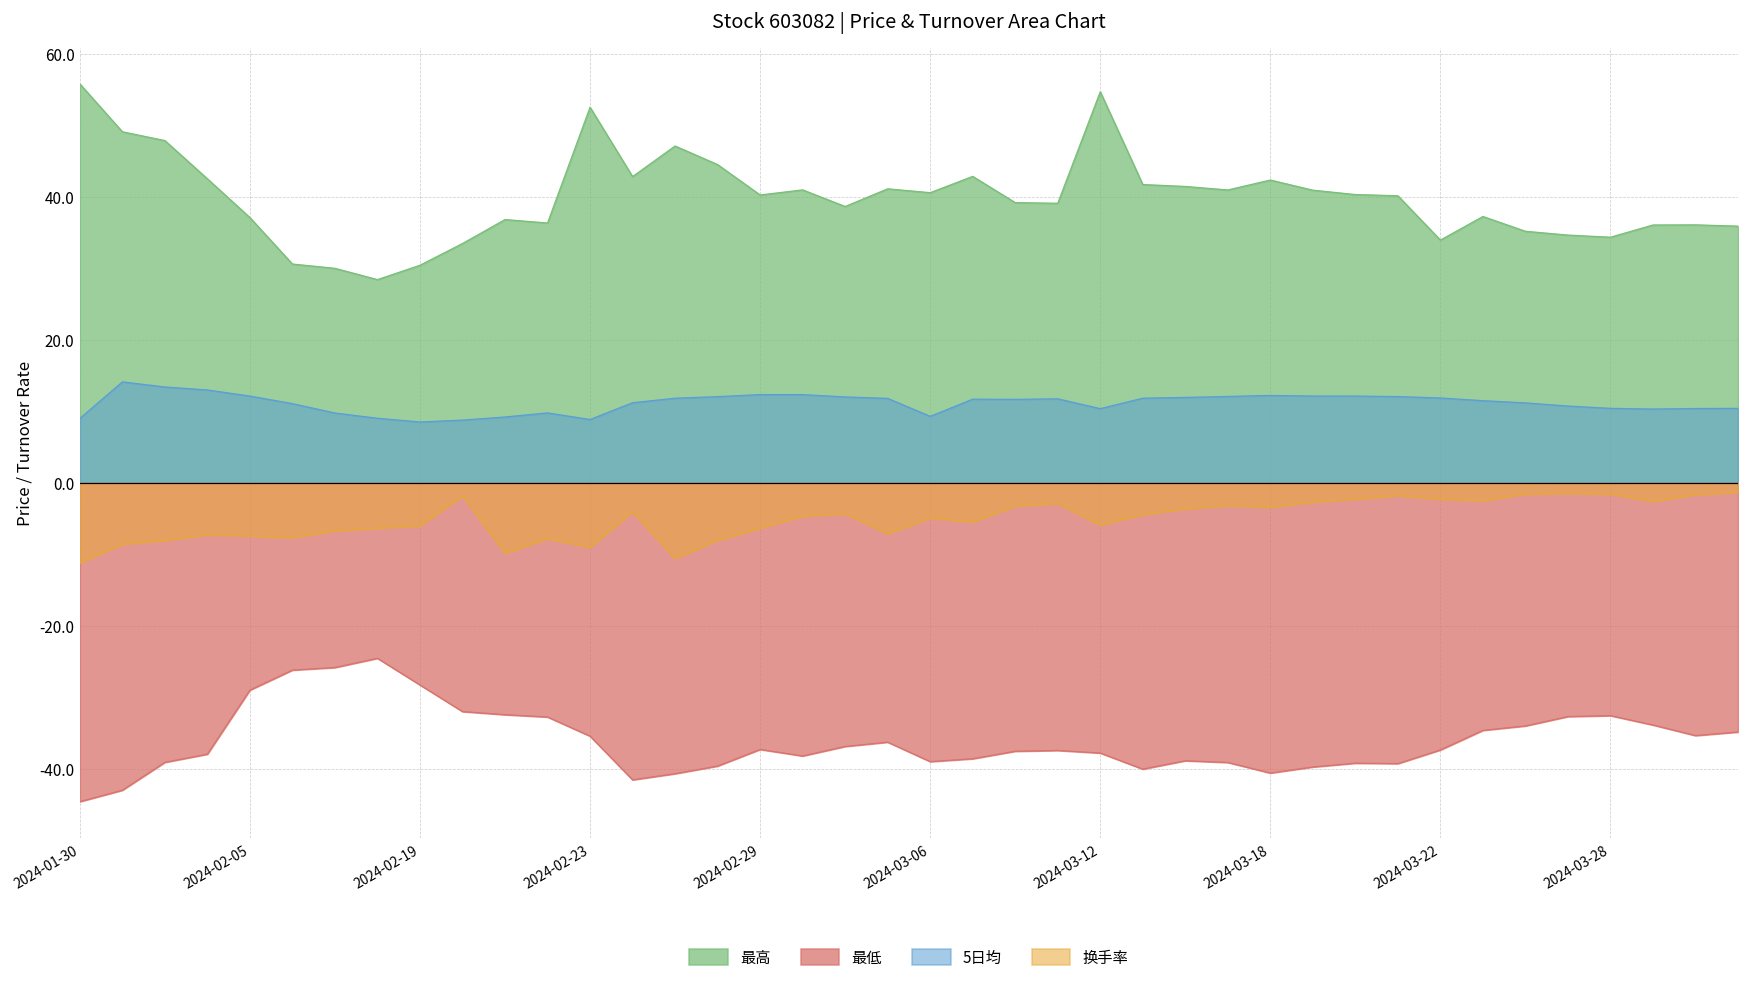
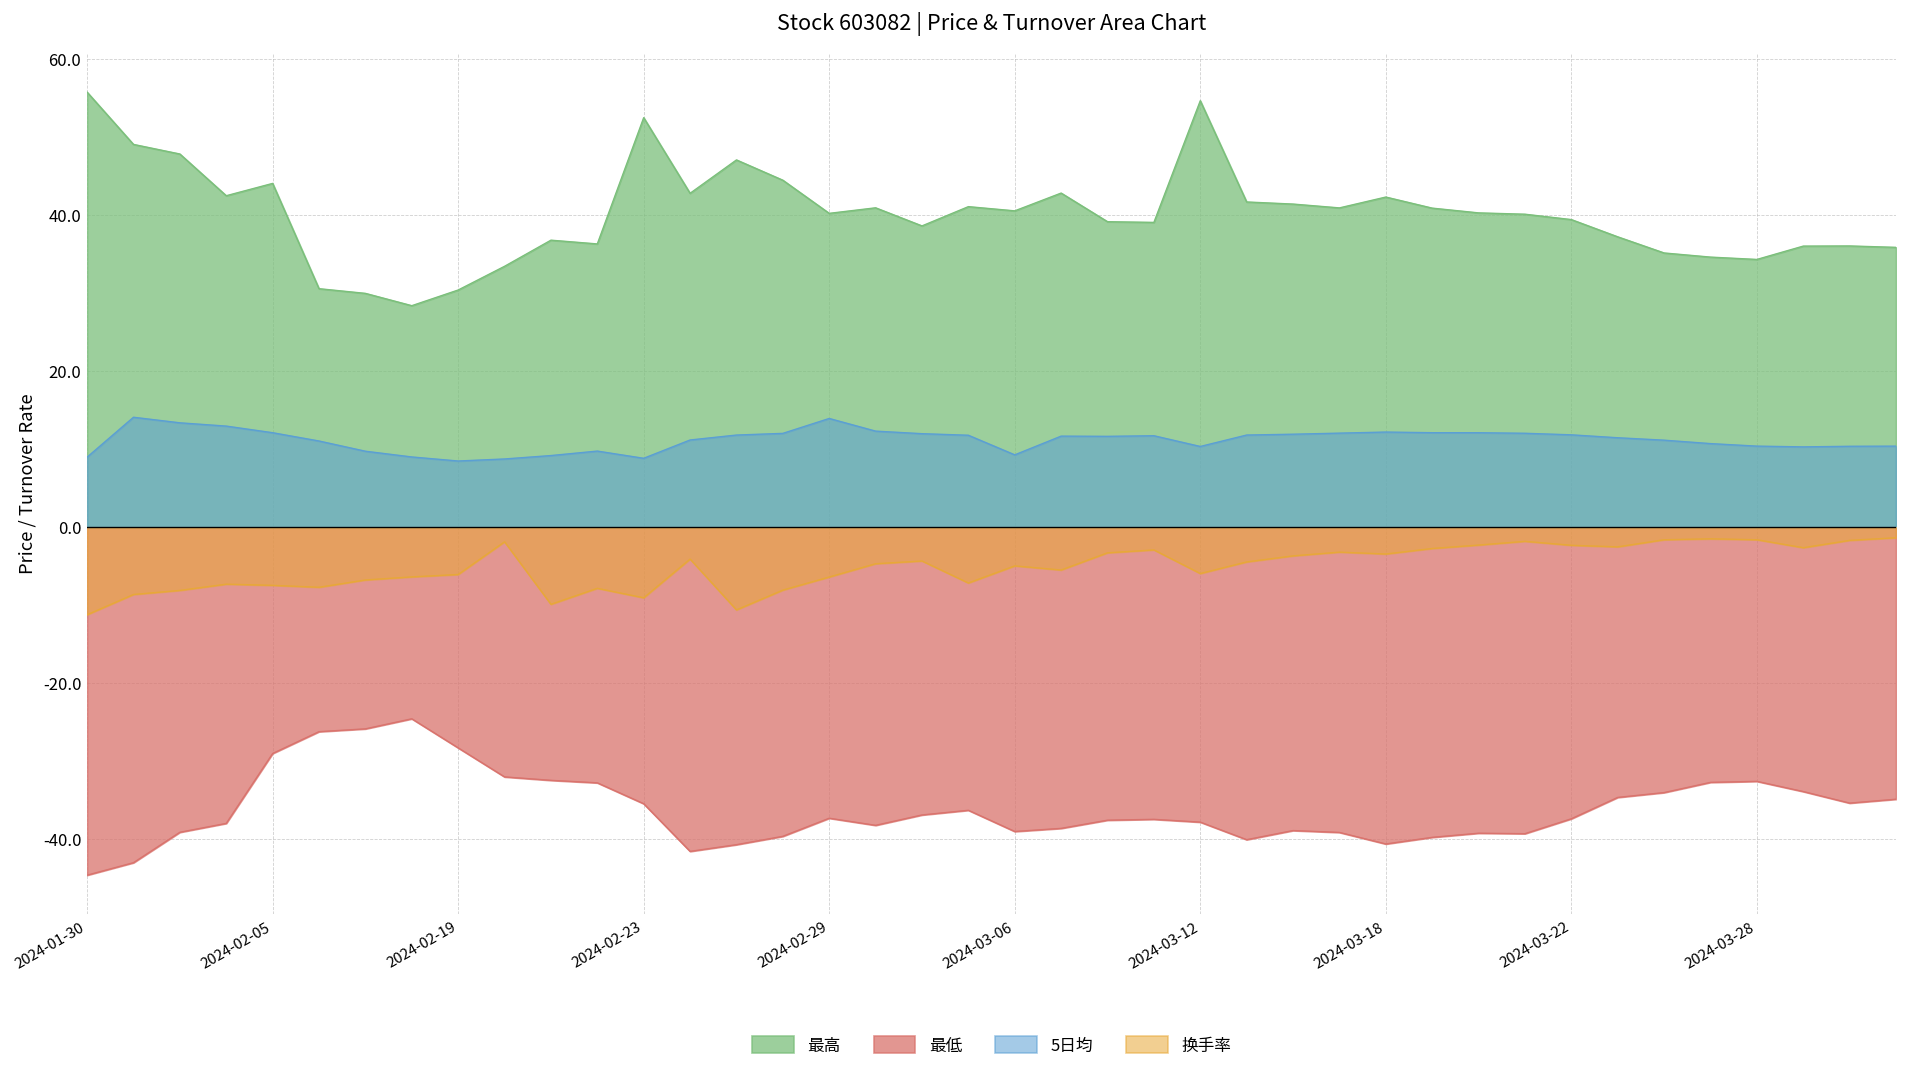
最高, 2024-02-05: 37 -> 44
5日均, 2024-02-29: 12 -> 14
最高, 2024-03-22: 34 -> 39
